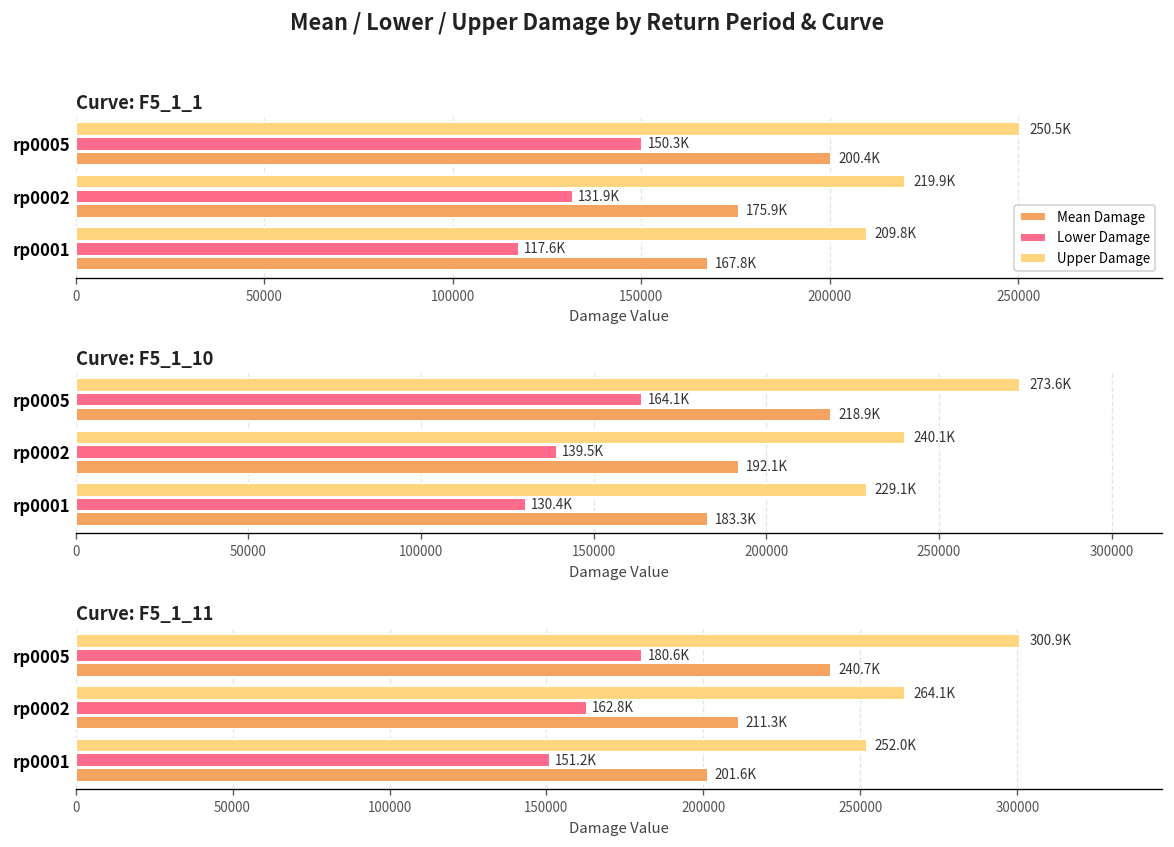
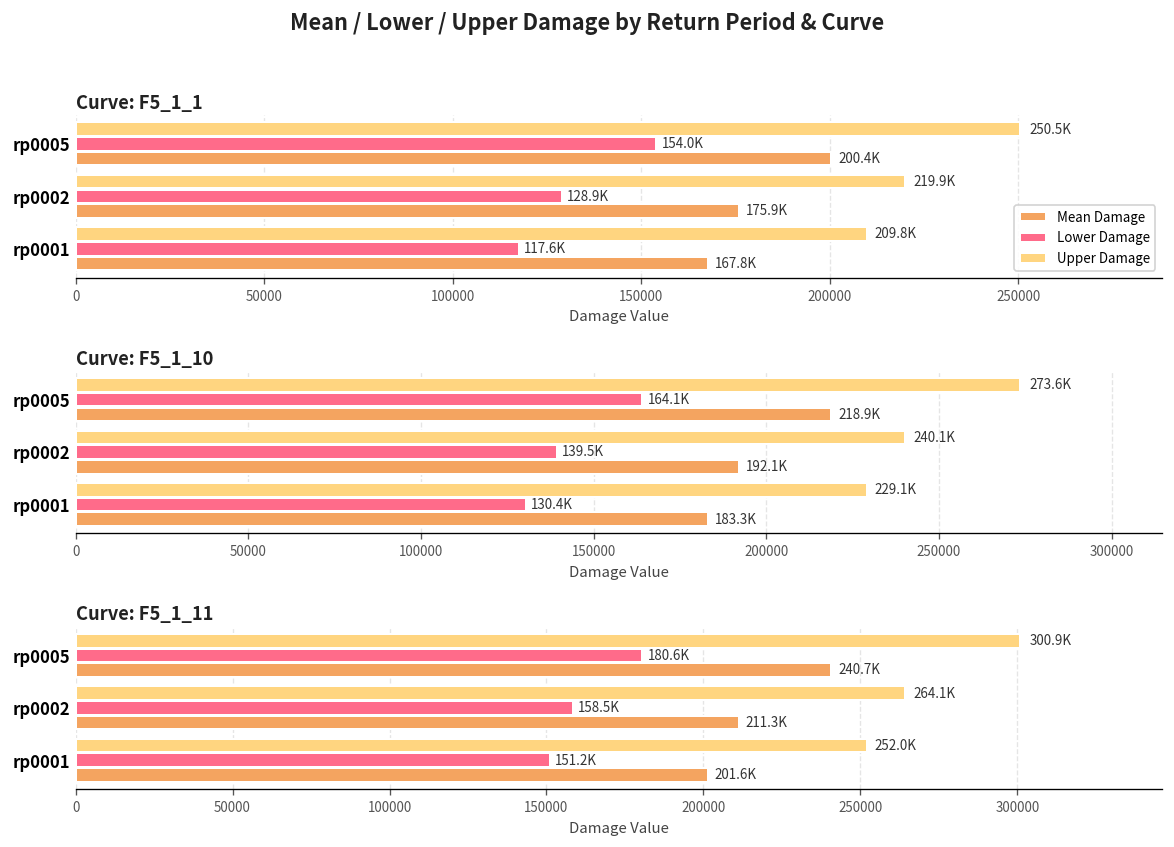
Curve: F5_1_1, Lower Damage, rp0005: 150.3K -> 154.0K
Curve: F5_1_1, Lower Damage, rp0002: 131.9K -> 128.9K
Curve: F5_1_11, Lower Damage, rp0002: 162.8K -> 158.5K
